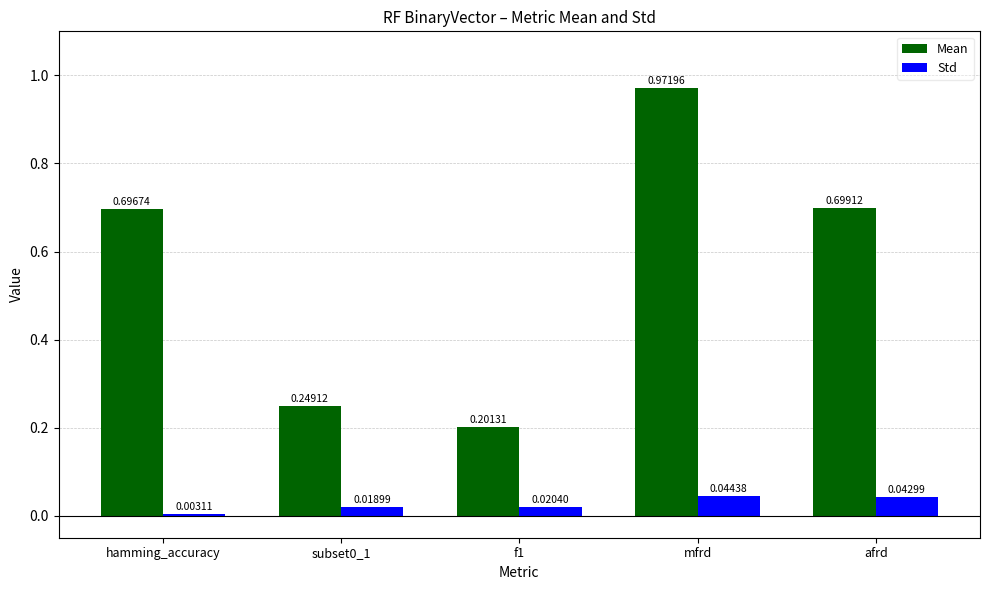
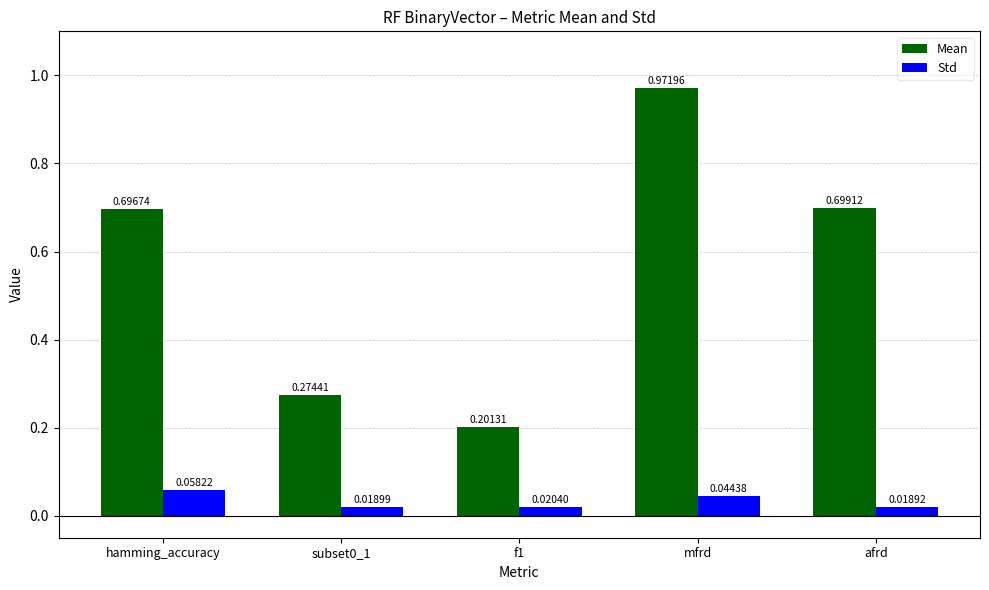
Std, hamming_accuracy: 0.00311 -> 0.05822
Mean, subset0_1: 0.24912 -> 0.27441
Std, afrd: 0.04299 -> 0.01892
